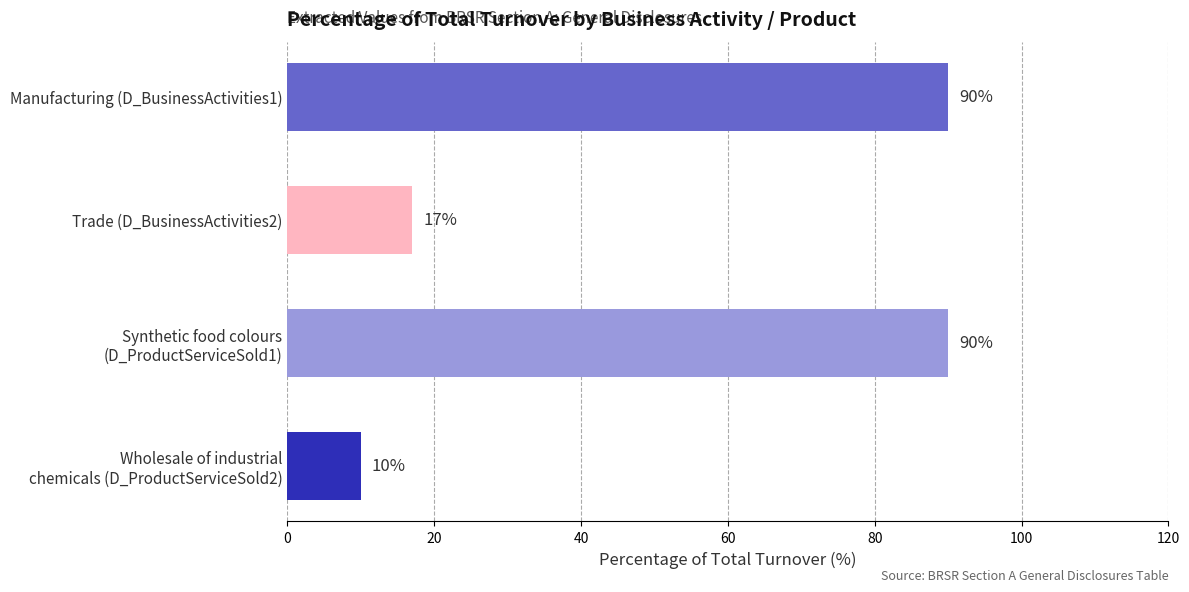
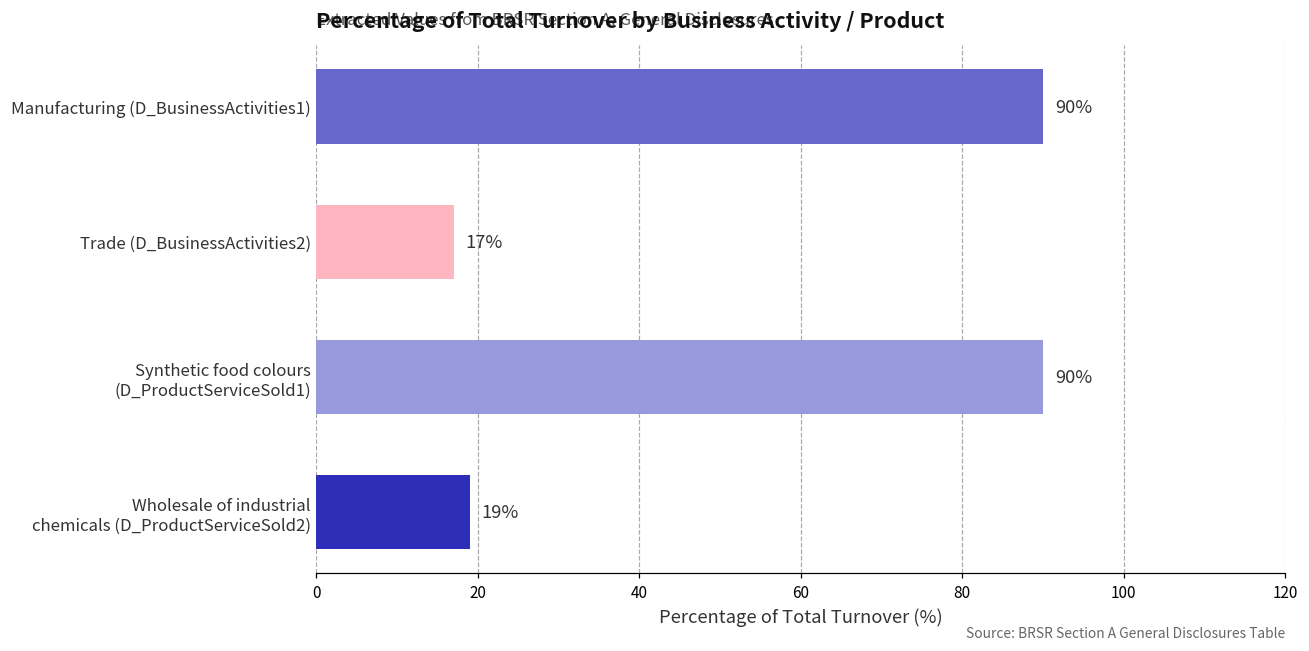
Wholesale of industrial chemicals (D_ProductServiceSold2): 10% -> 19%
